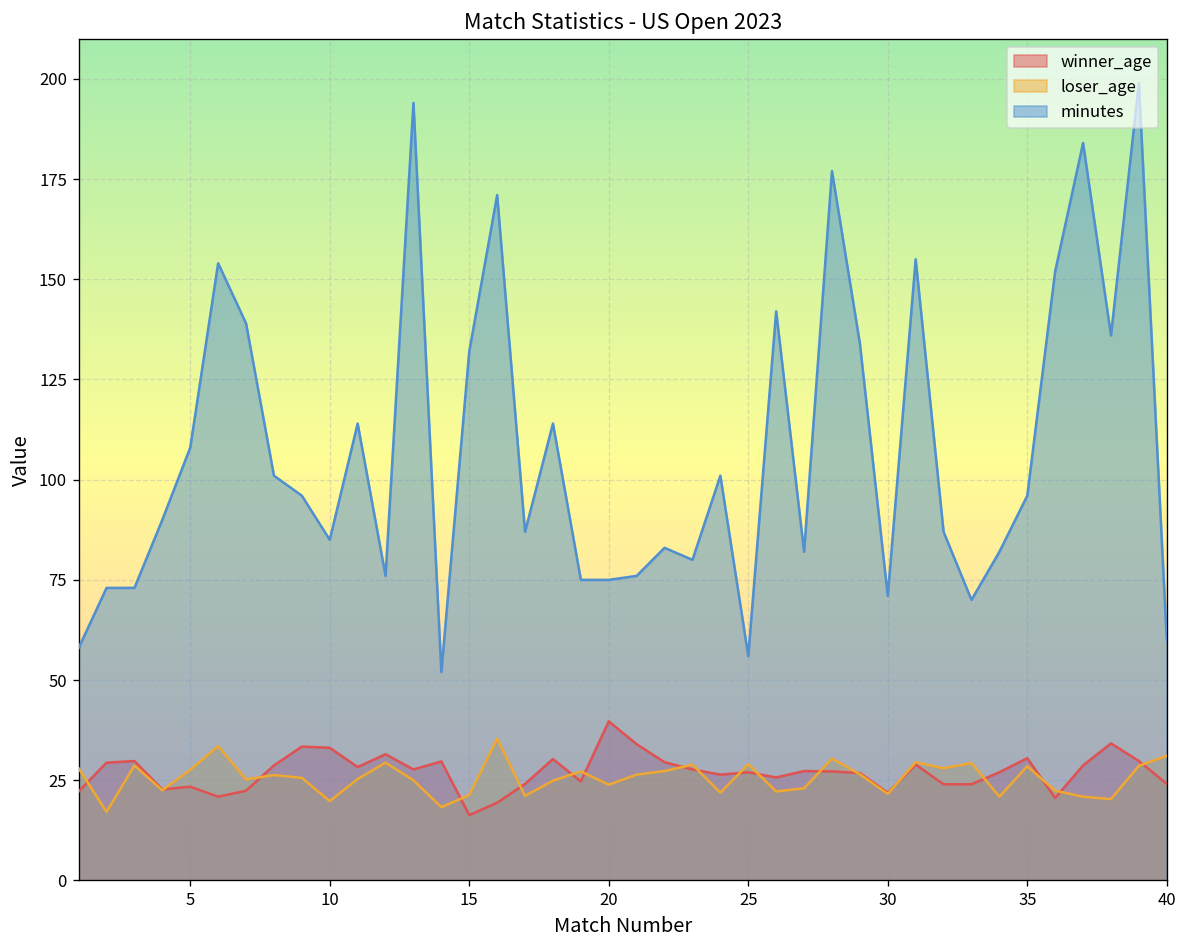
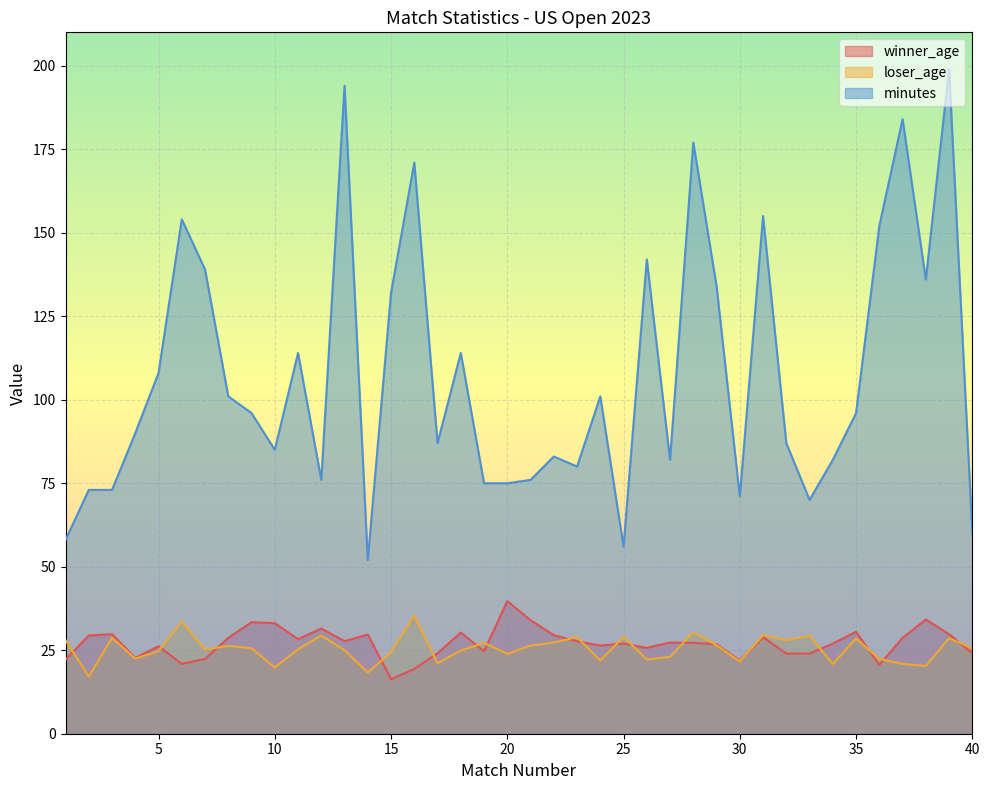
winner_age, 5: 23 -> 26
loser_age, 5: 28 -> 25
loser_age, 15: 21 -> 24
loser_age, 40: 31 -> 26
